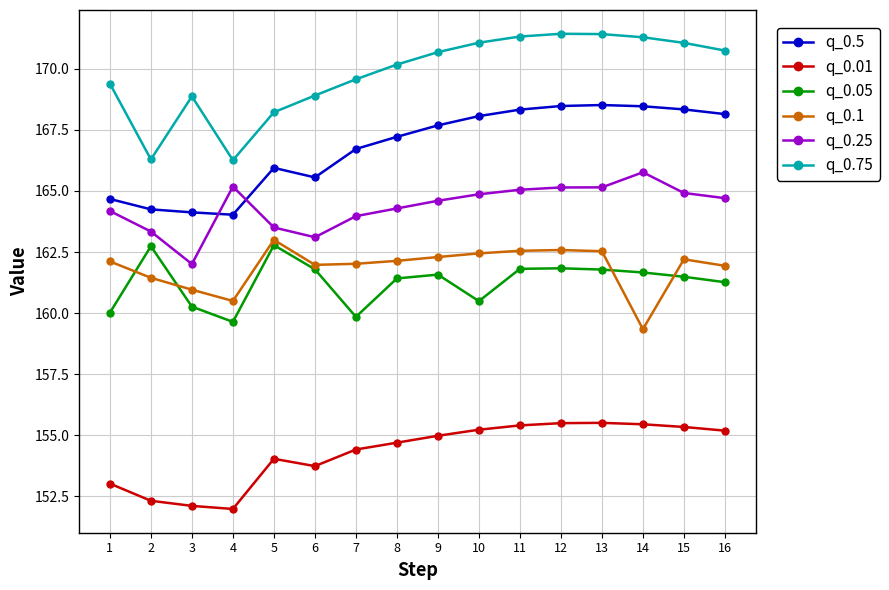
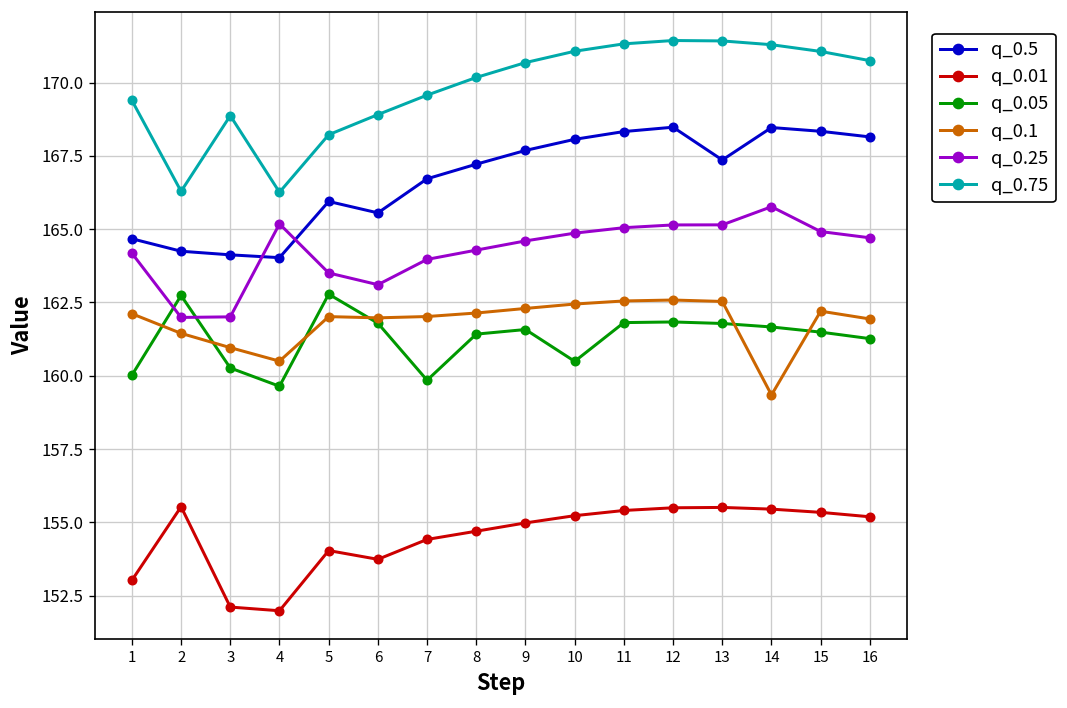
q_0.01, 2: 152.3 -> 155.5
q_0.25, 2: 163.3 -> 162.0
q_0.1, 5: 163.0 -> 162.0
q_0.5, 13: 168.5 -> 167.4
